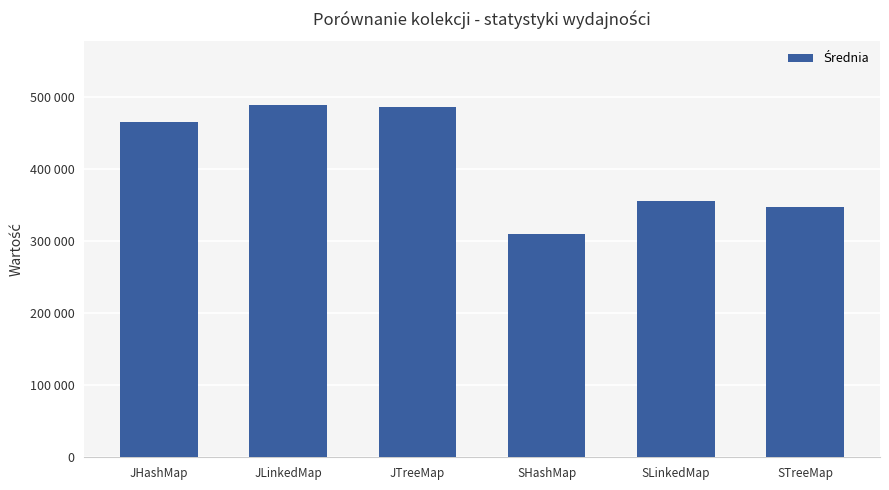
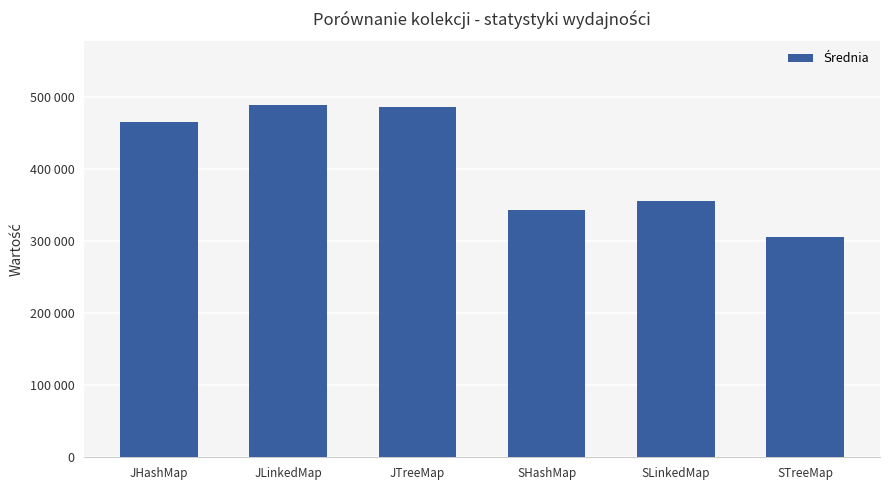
SHashMap: 310000 -> 340000
STreeMap: 350000 -> 310000
